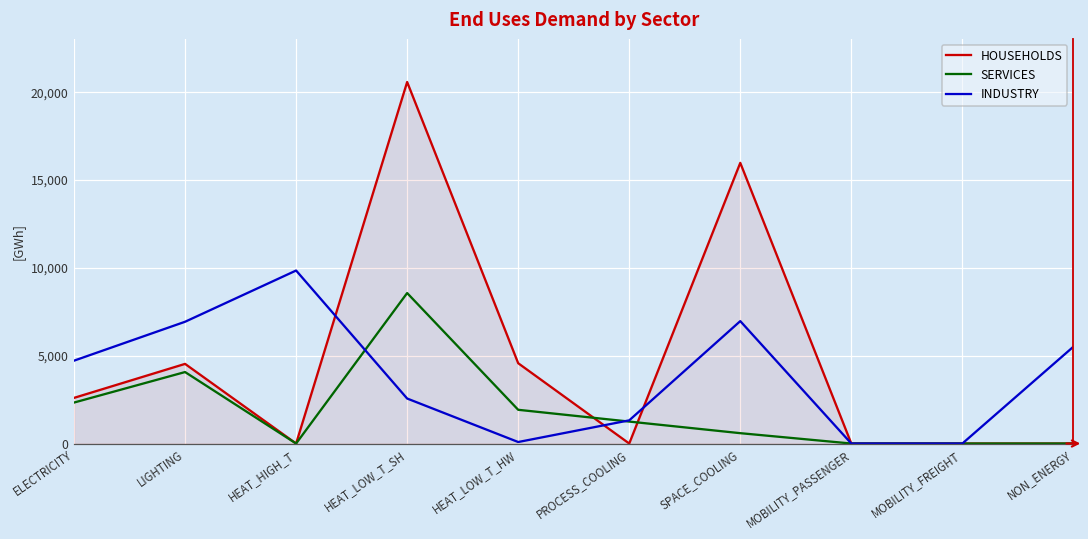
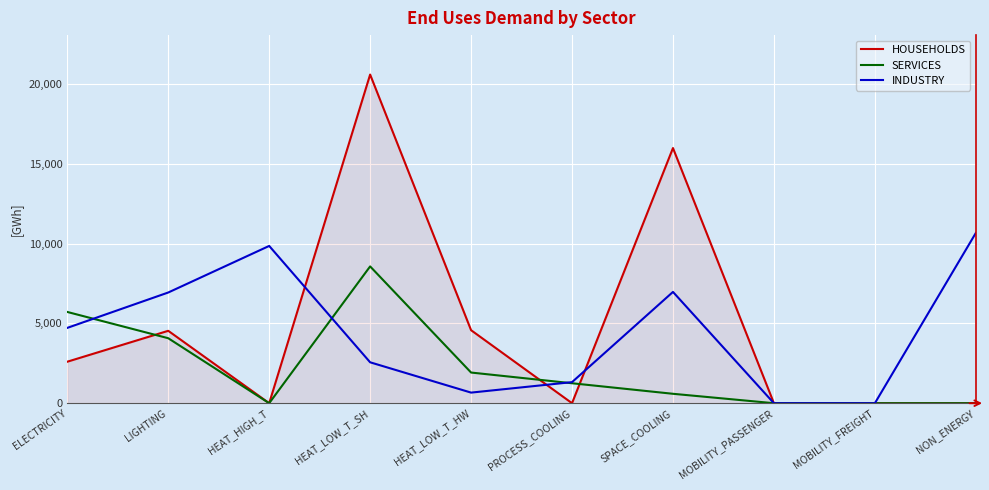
SERVICES, ELECTRICITY: 2,300 -> 5,700
INDUSTRY, HEAT_LOW_T_HW: 100 -> 700
INDUSTRY, NON_ENERGY: 5,500 -> 10,700
